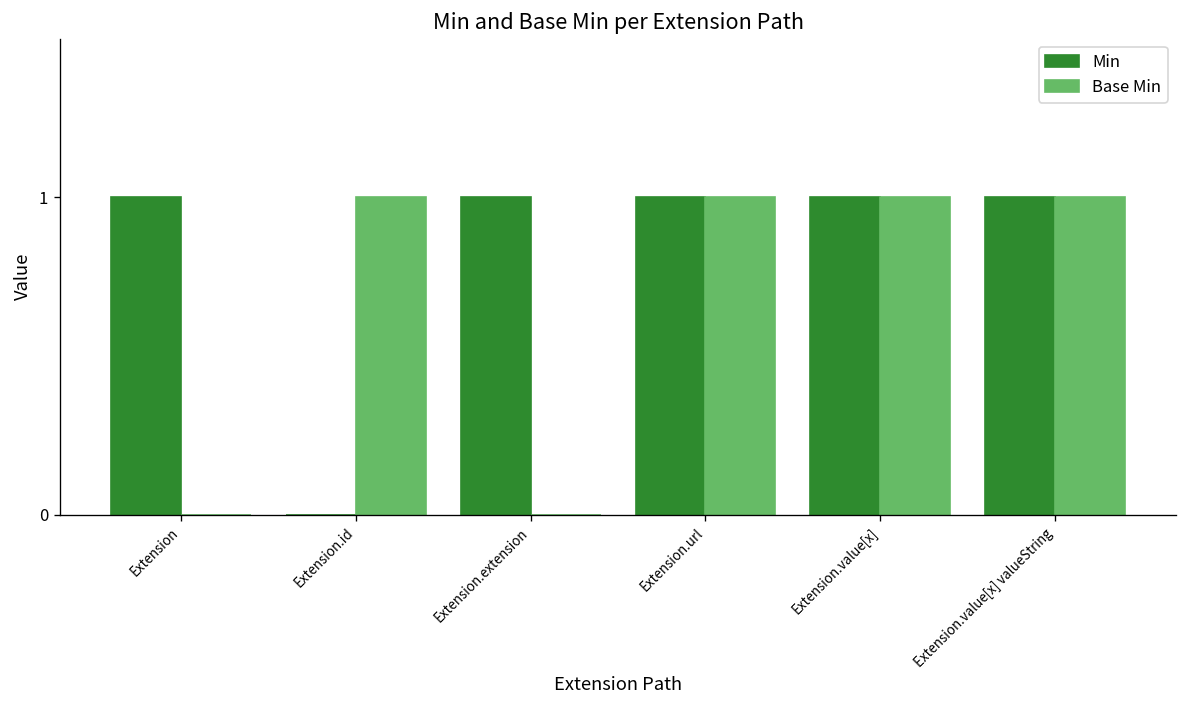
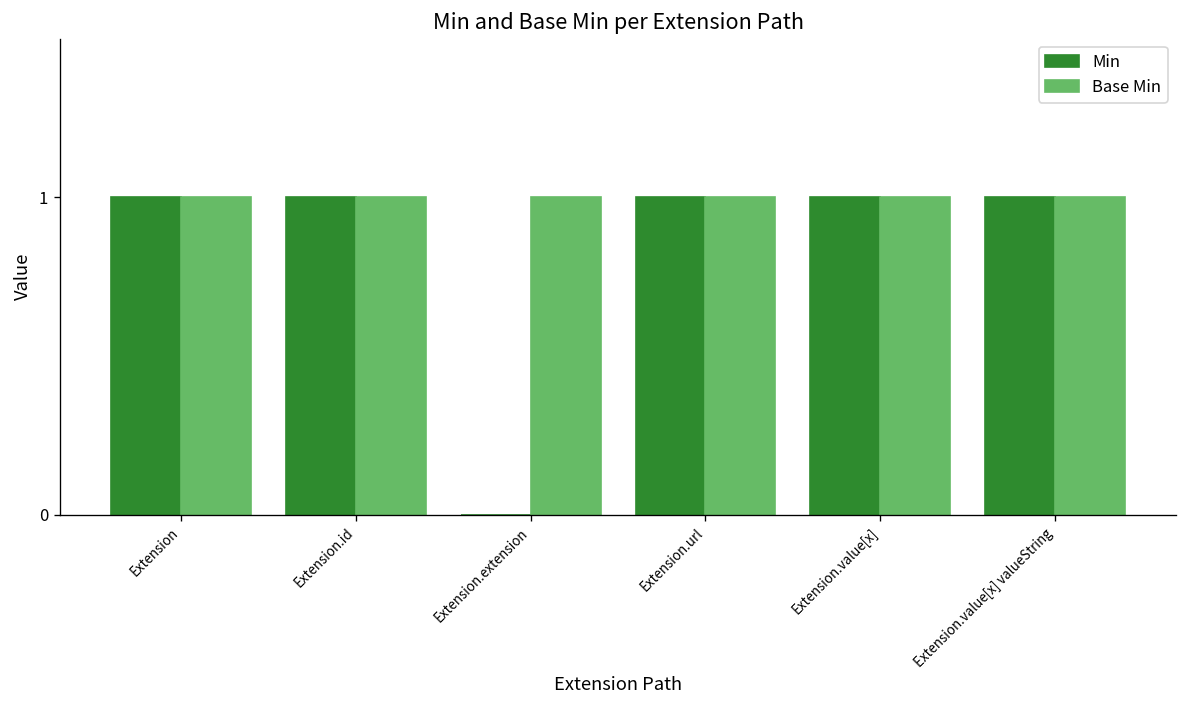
Base Min, Extension: 0 -> 1
Min, Extension.id: 0 -> 1
Min, Extension.extension: 1 -> 0
Base Min, Extension.extension: 0 -> 1
